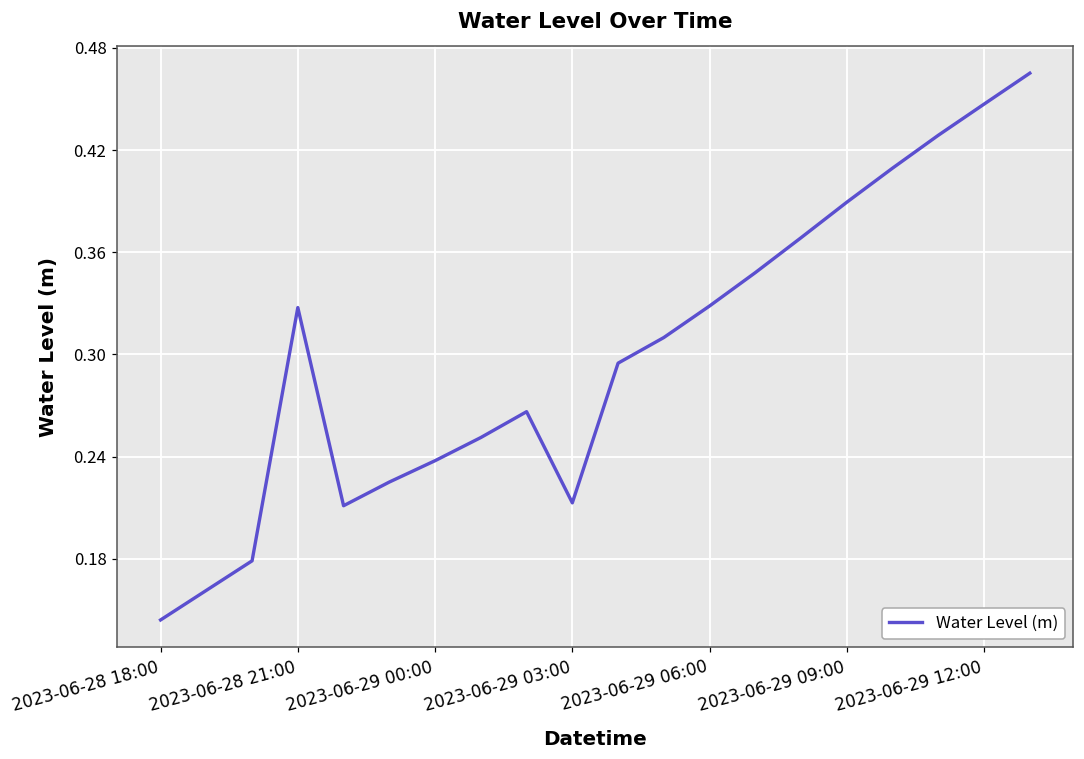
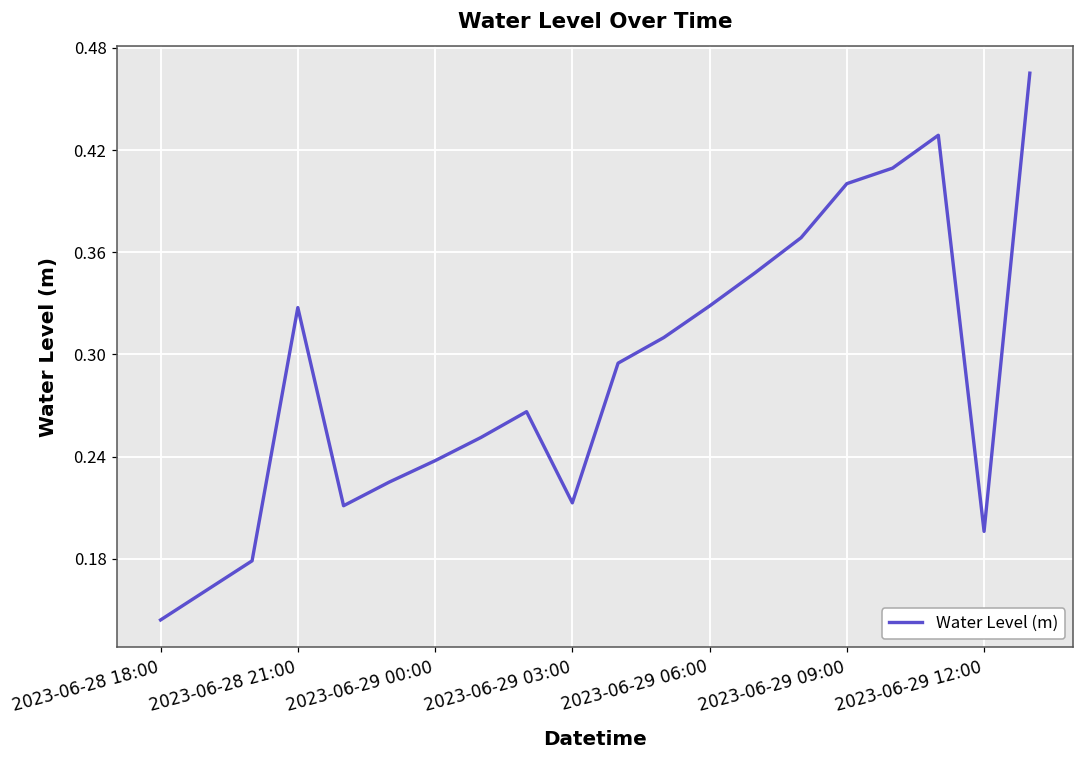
2023-06-29 09:00: 0.389 -> 0.400
2023-06-29 12:00: 0.447 -> 0.196
